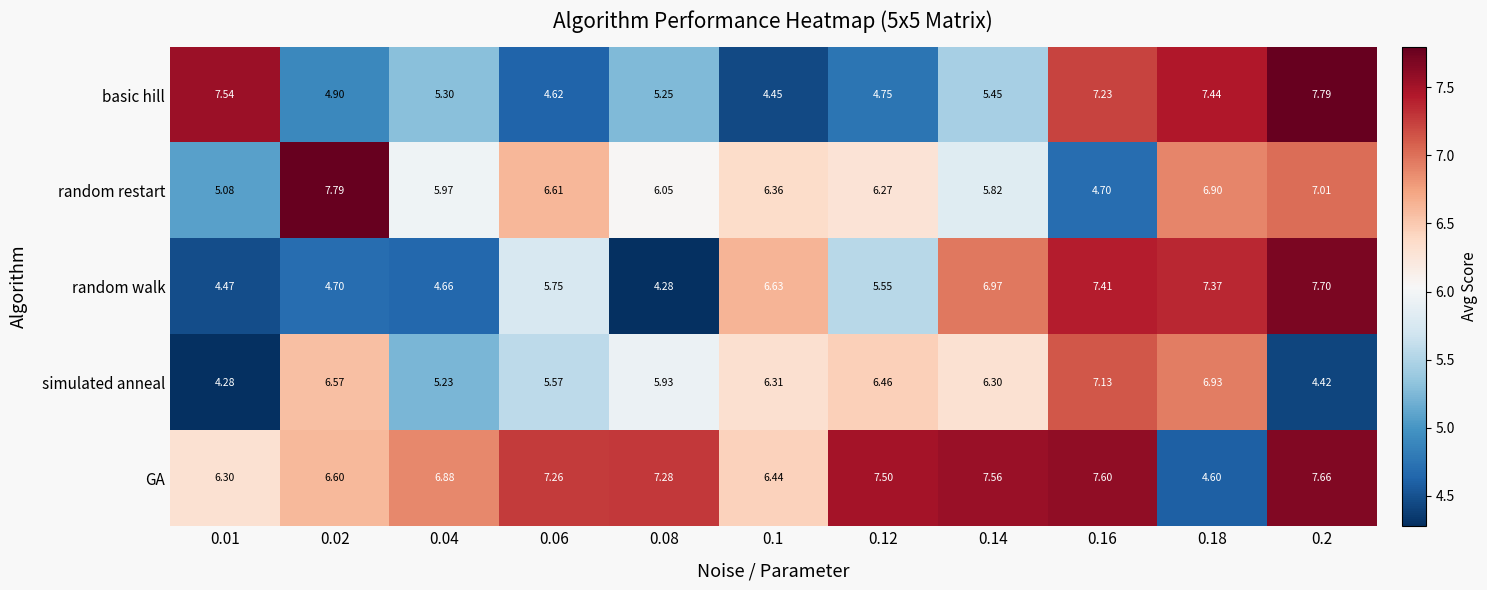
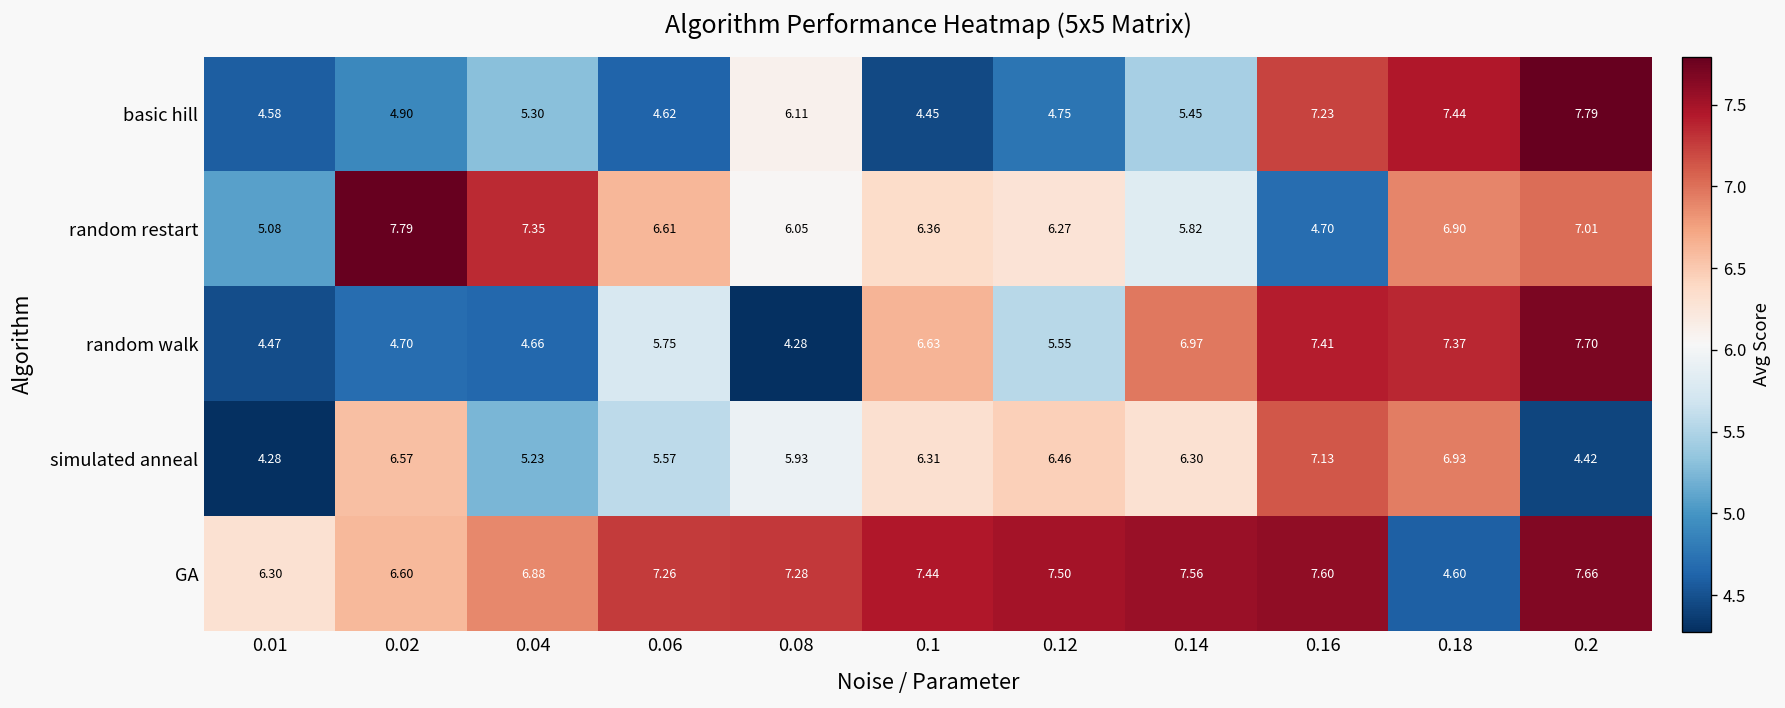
basic hill, 0.01: 7.54 -> 4.58
basic hill, 0.08: 5.25 -> 6.11
random restart, 0.04: 5.97 -> 7.35
GA, 0.1: 6.44 -> 7.44
